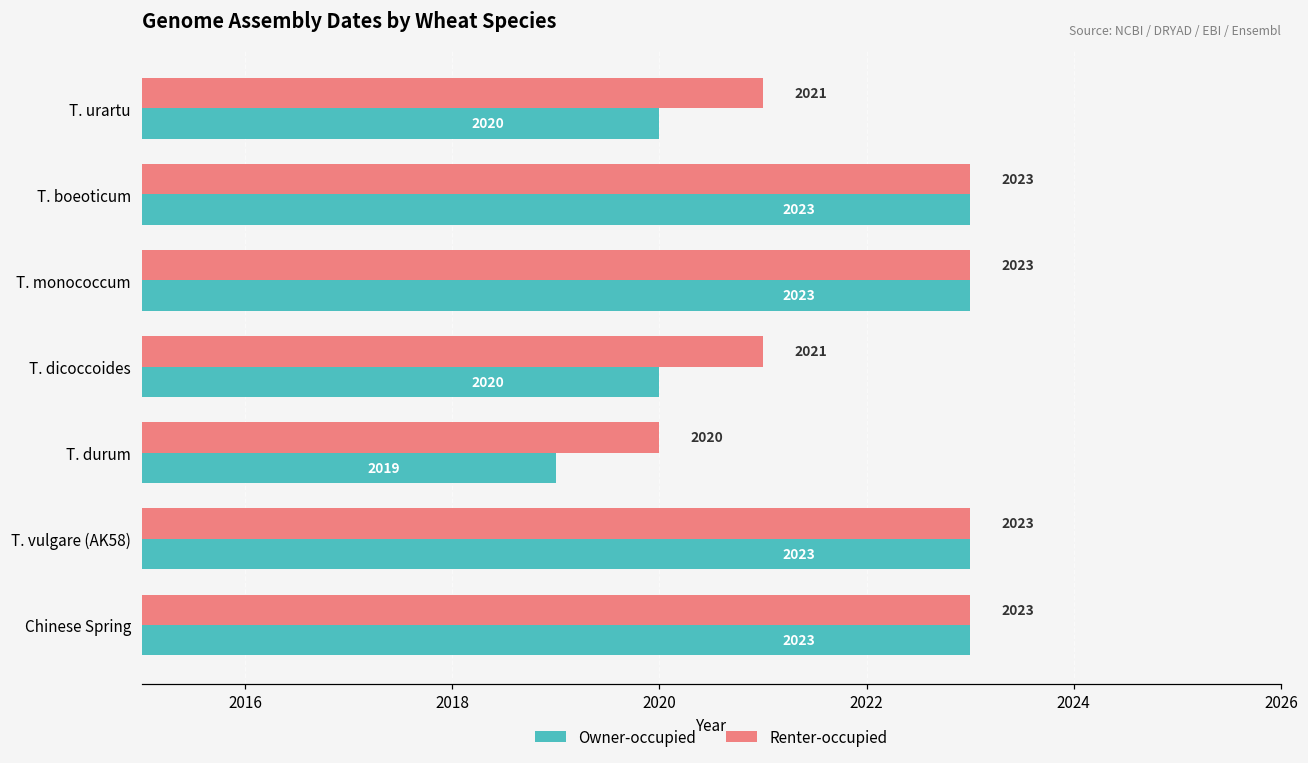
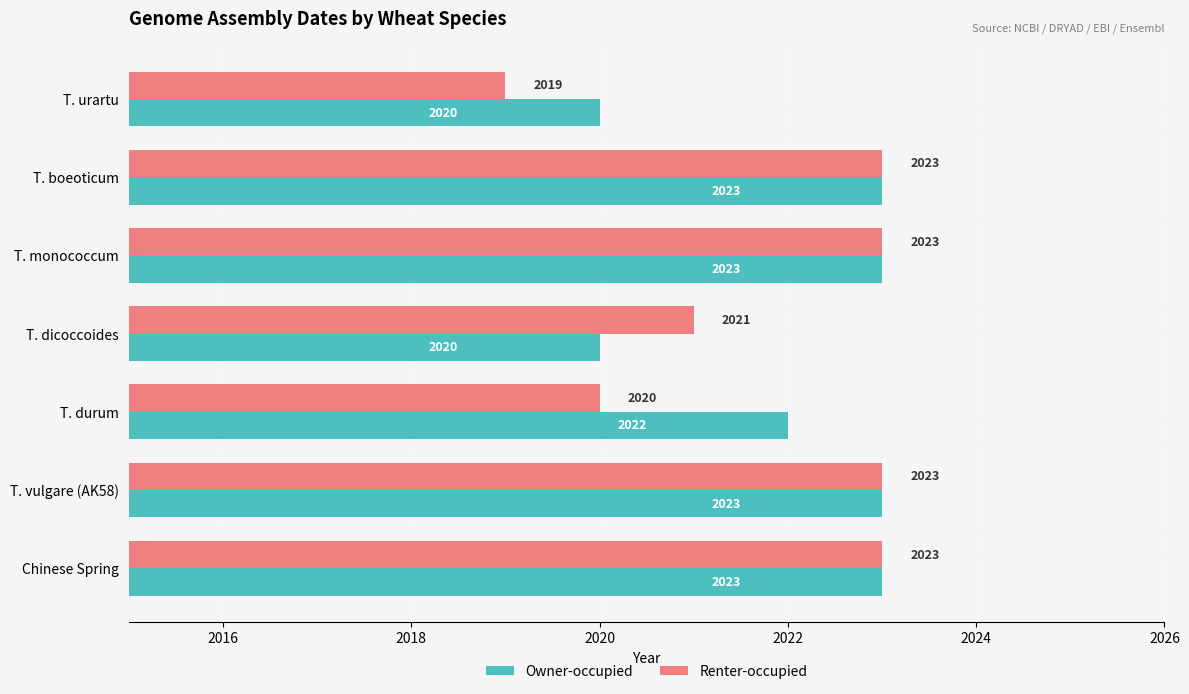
Renter-occupied, T. urartu: 2021 -> 2019
Owner-occupied, T. durum: 2019 -> 2022
